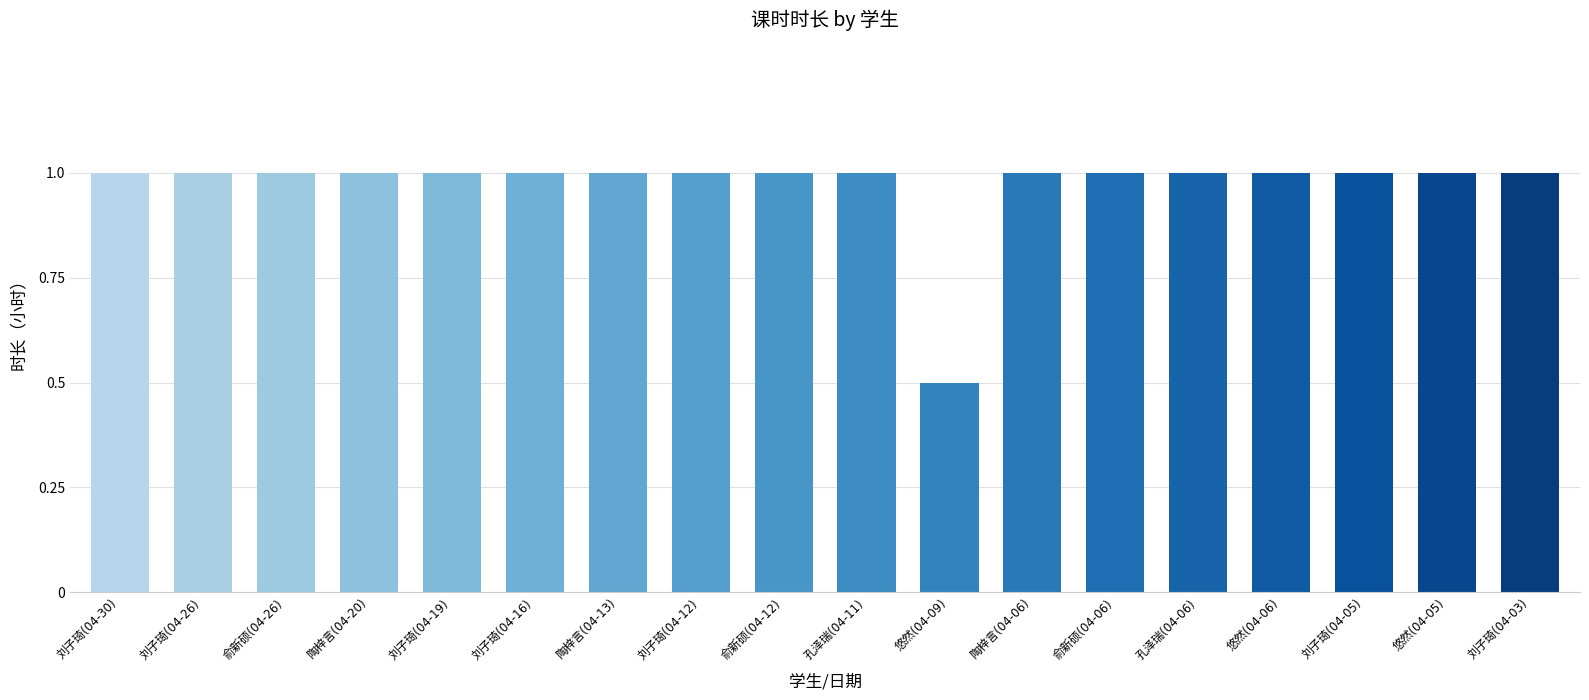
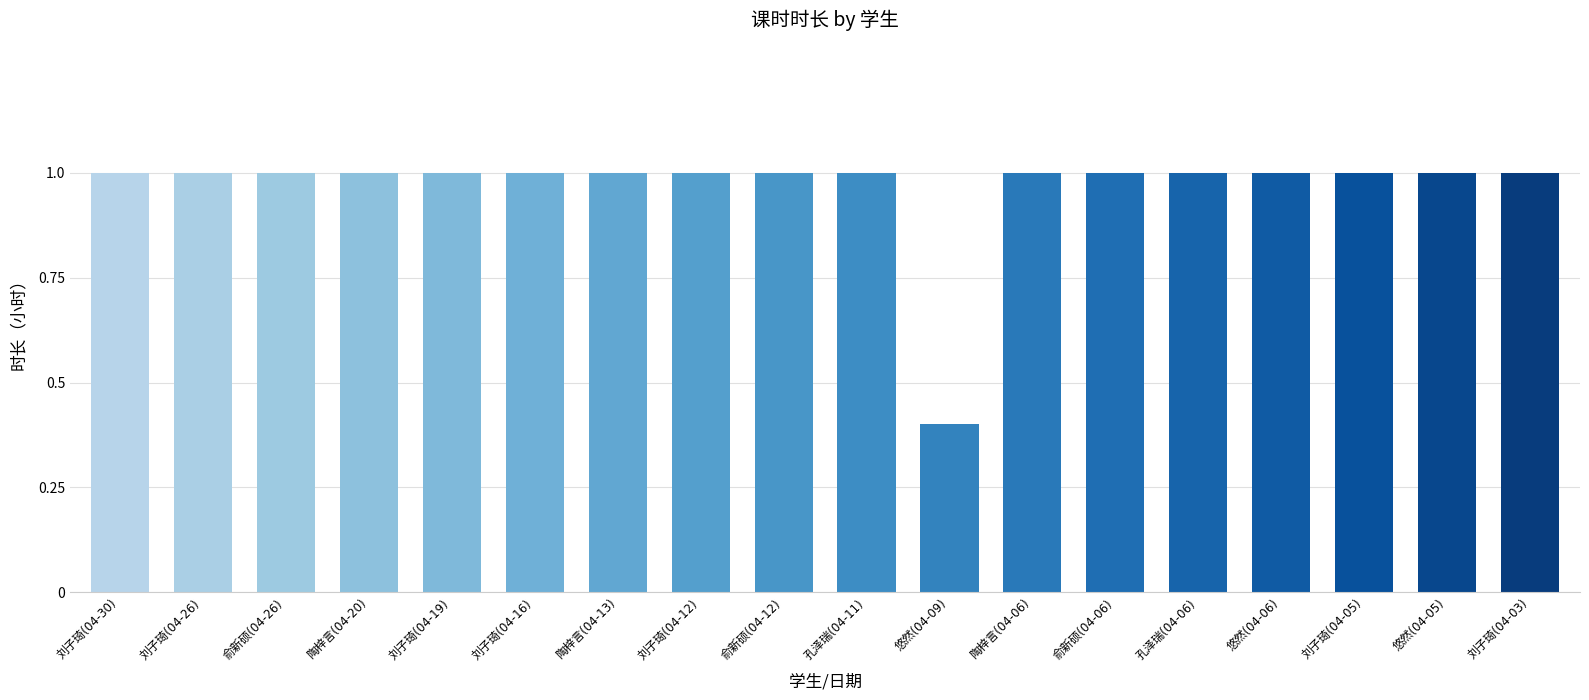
悠然(04-09): 0.5 -> 0.4
